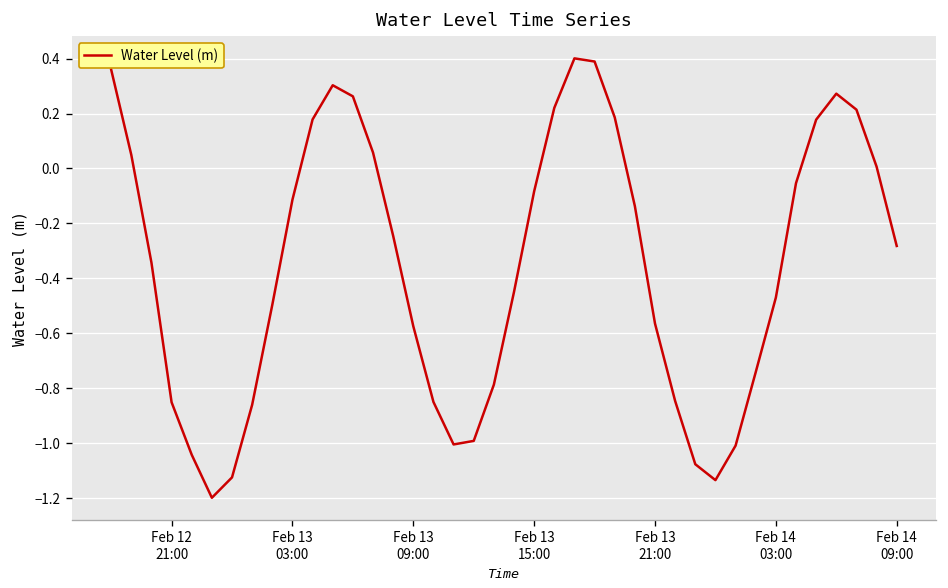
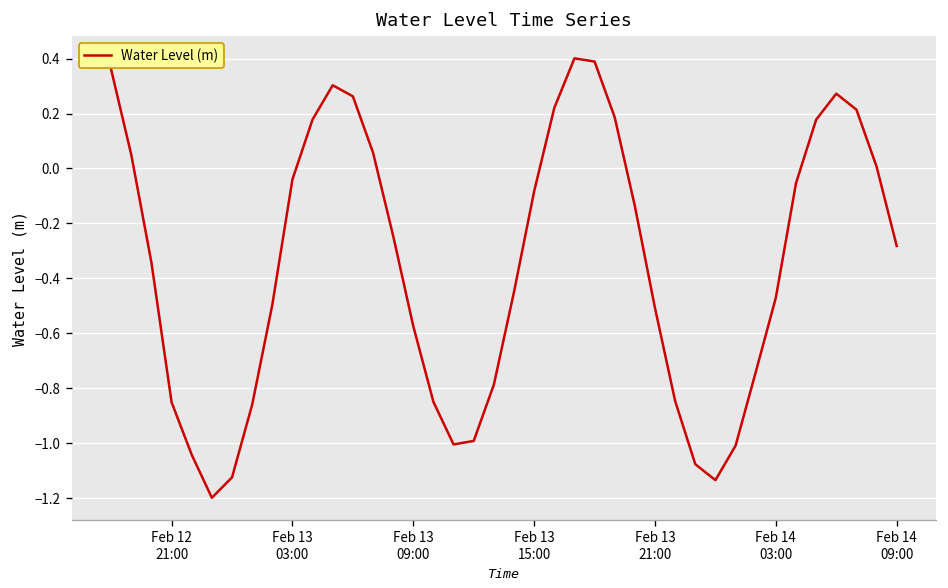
Feb 13 03:00: -0.11 -> -0.04
Feb 13 21:00: -0.56 -> -0.51
